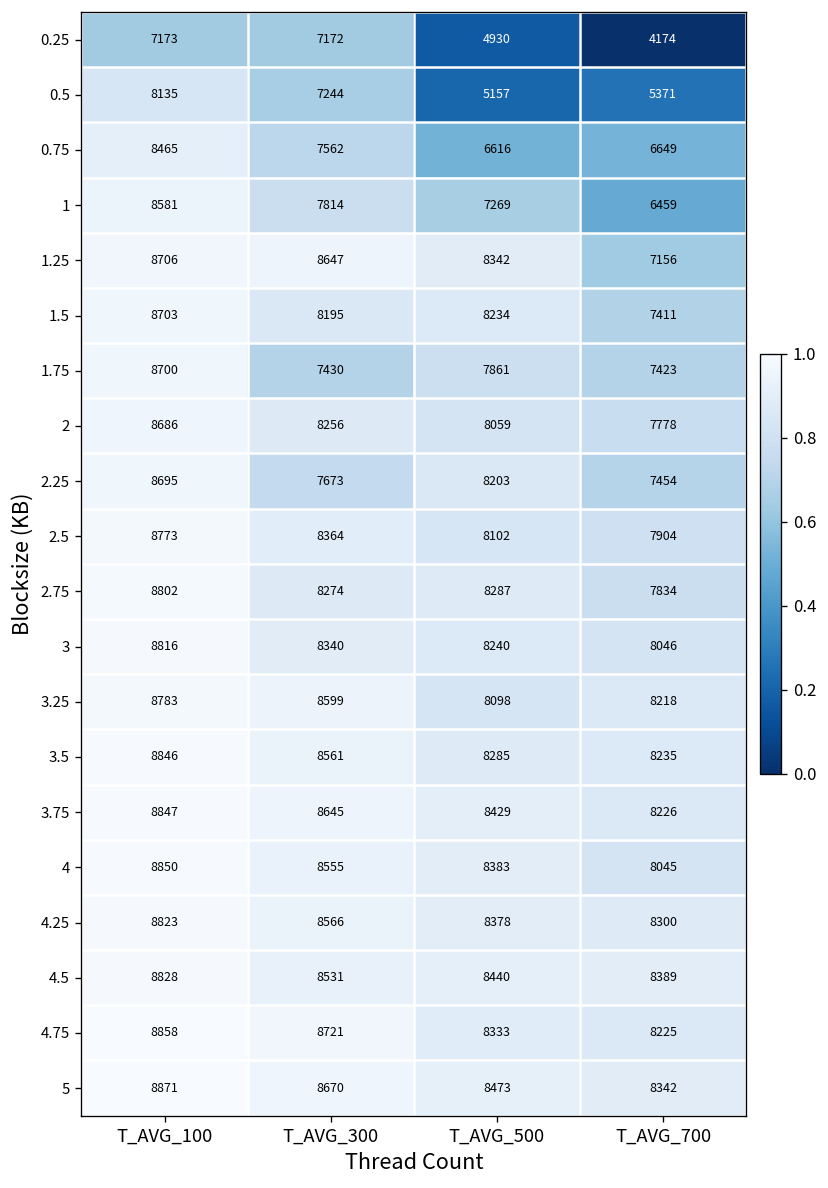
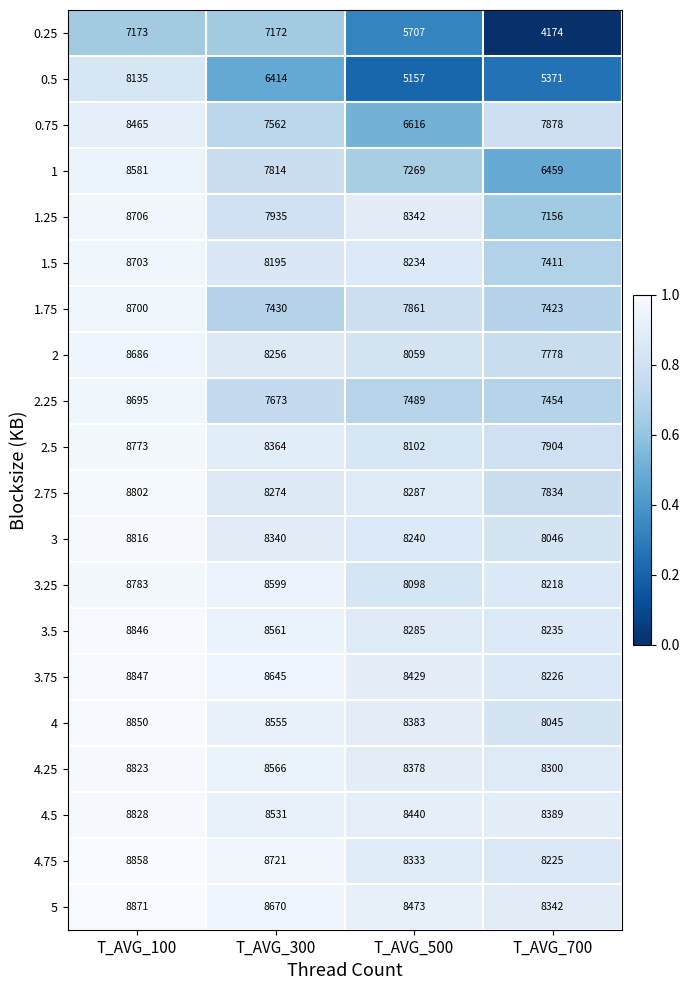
0.25, T_AVG_500: 4930 -> 5707
0.5, T_AVG_300: 7244 -> 6414
0.75, T_AVG_700: 6649 -> 7878
1.25, T_AVG_300: 8647 -> 7935
2.25, T_AVG_500: 8203 -> 7489
